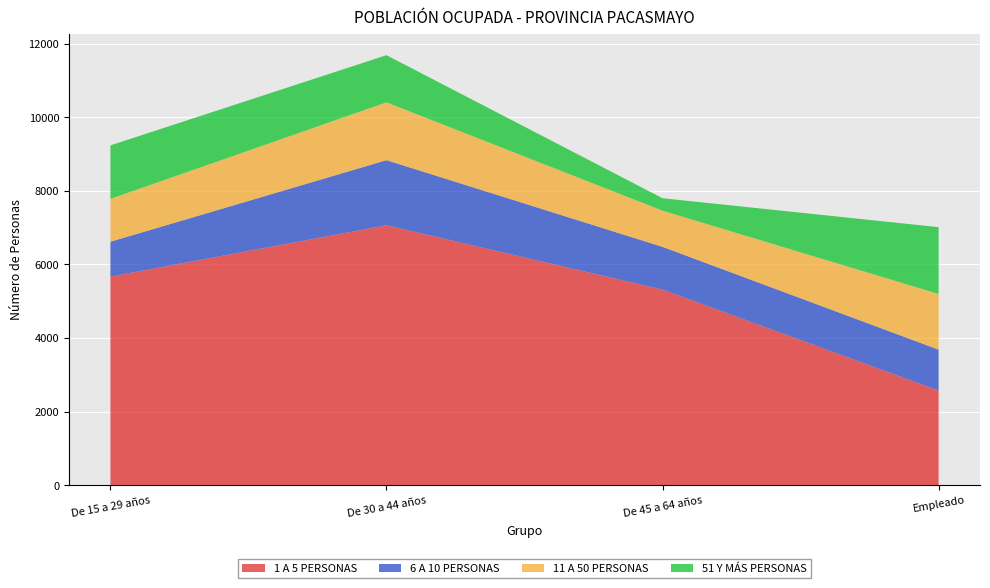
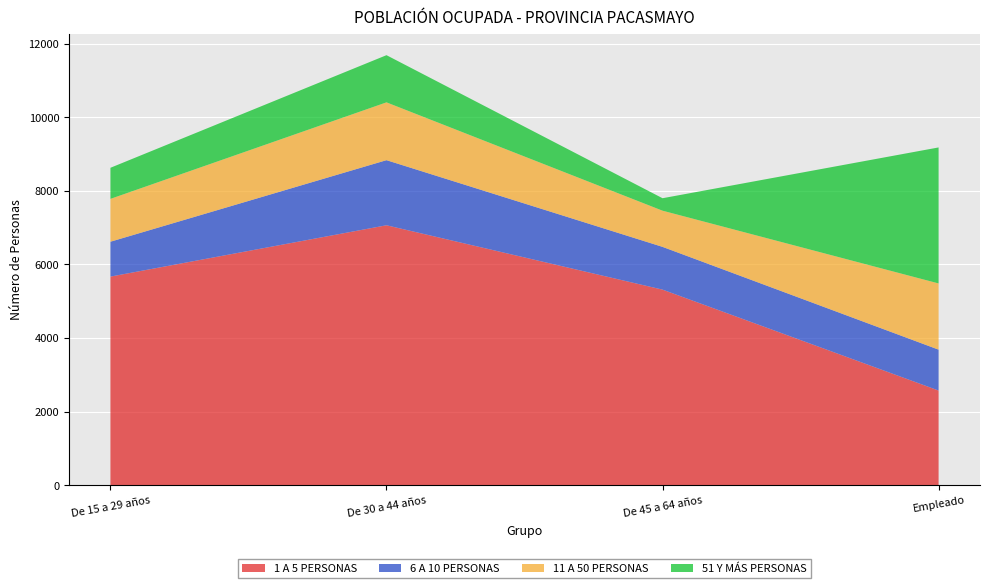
51 Y MÁS PERSONAS, De 15 a 29 años: 1500 -> 800
11 A 50 PERSONAS, Empleado: 1500 -> 1800
51 Y MÁS PERSONAS, Empleado: 1800 -> 3700
